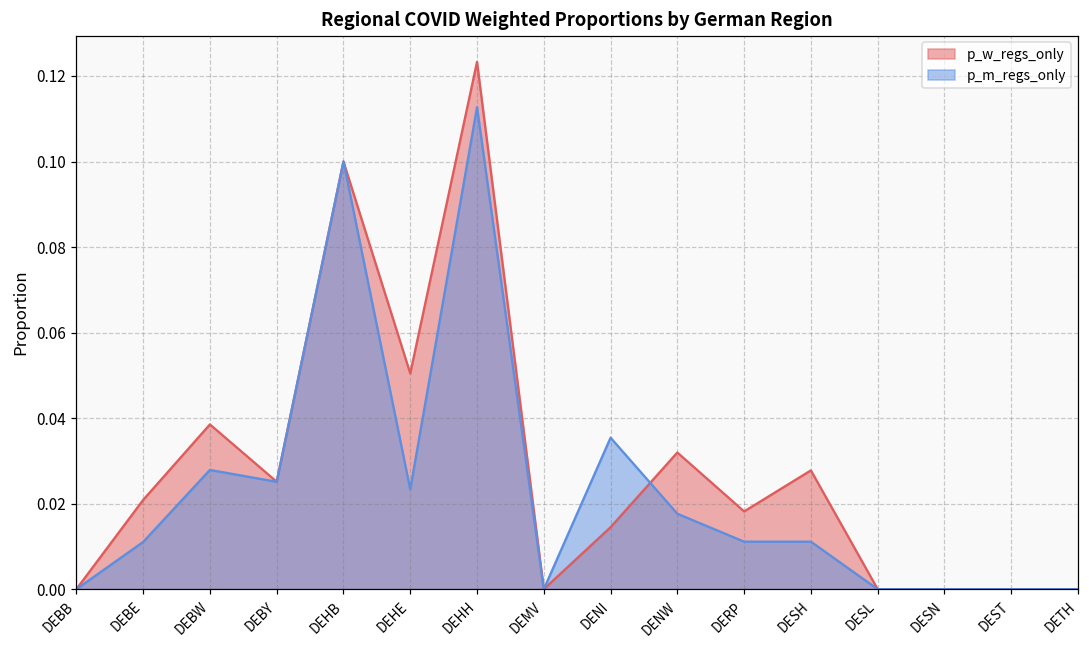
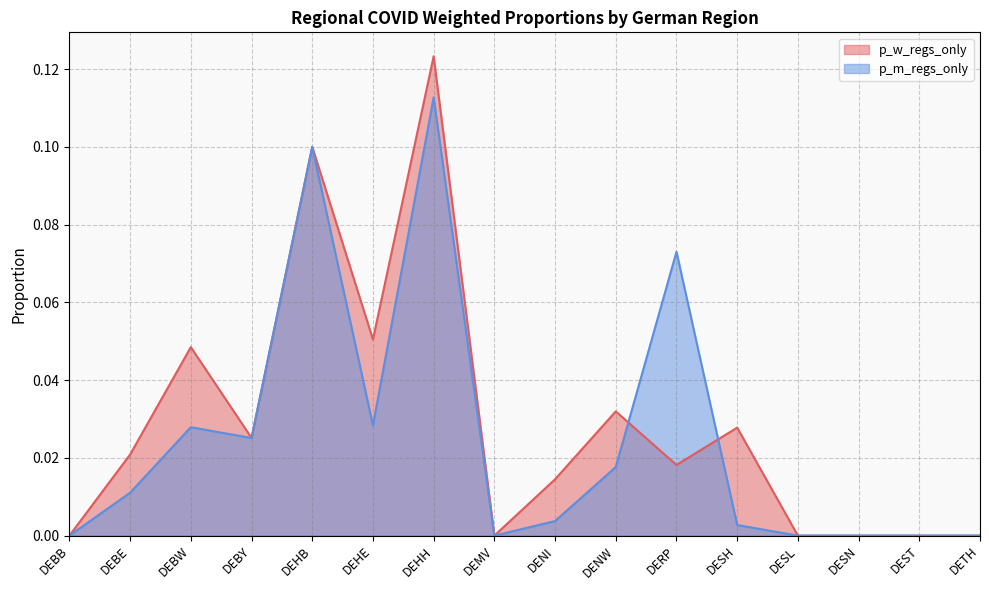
p_w_regs_only, DEBW: 0.039 -> 0.048
p_m_regs_only, DEHE: 0.023 -> 0.028
p_m_regs_only, DENI: 0.035 -> 0.004
p_m_regs_only, DERP: 0.011 -> 0.073
p_m_regs_only, DESH: 0.011 -> 0.003
